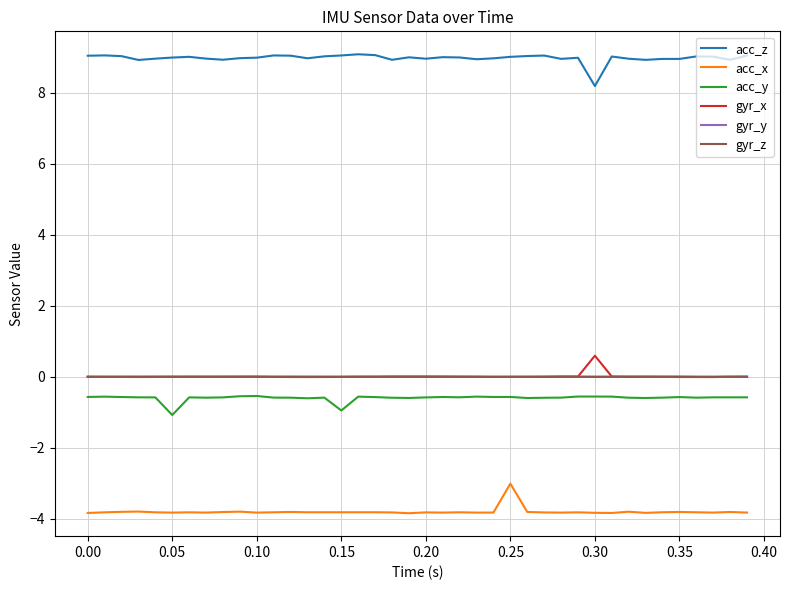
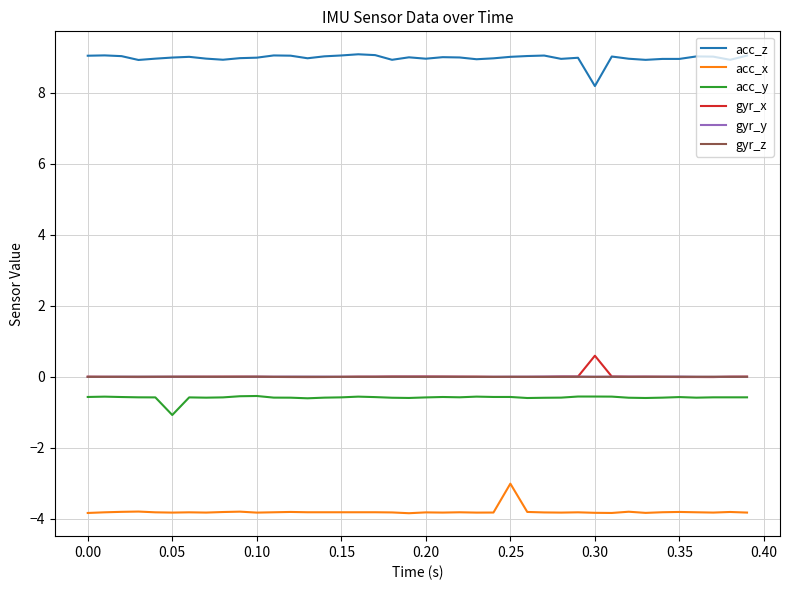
acc_y, 0.15: -1.0 -> -0.6
